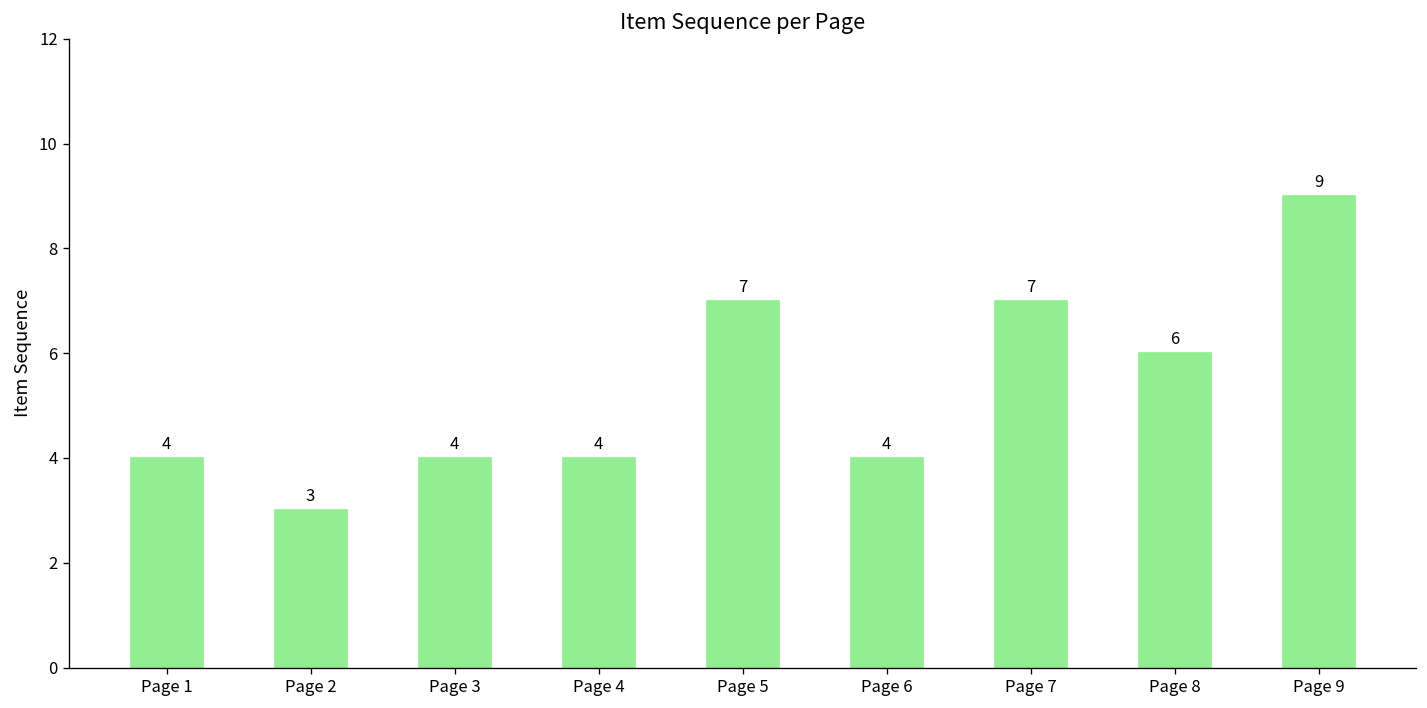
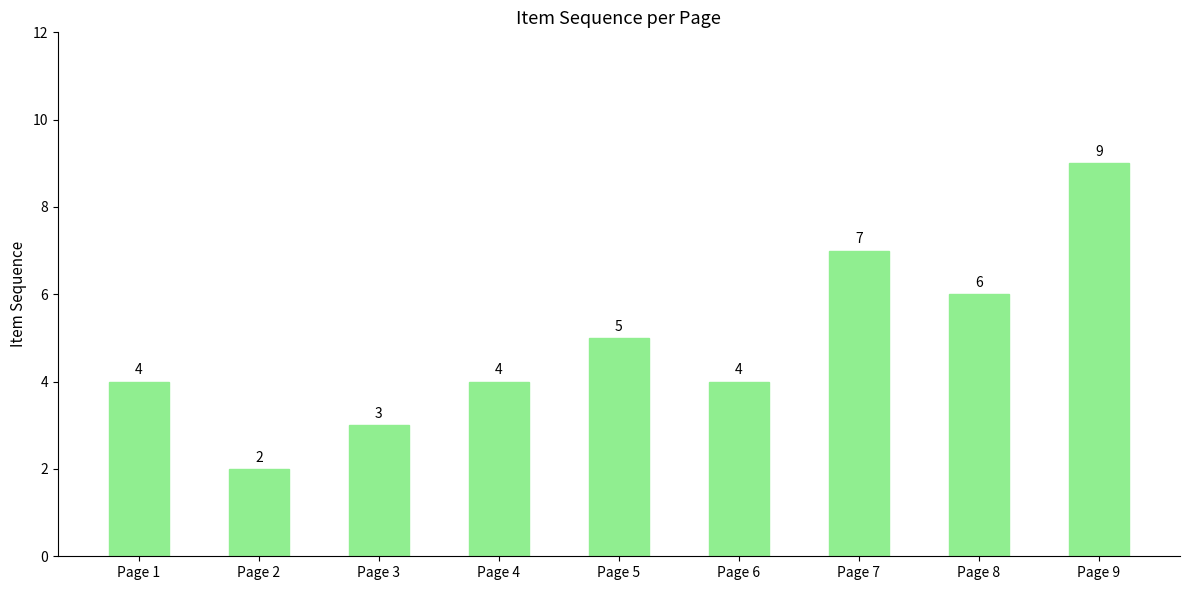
Page 2: 3 -> 2
Page 3: 4 -> 3
Page 5: 7 -> 5
